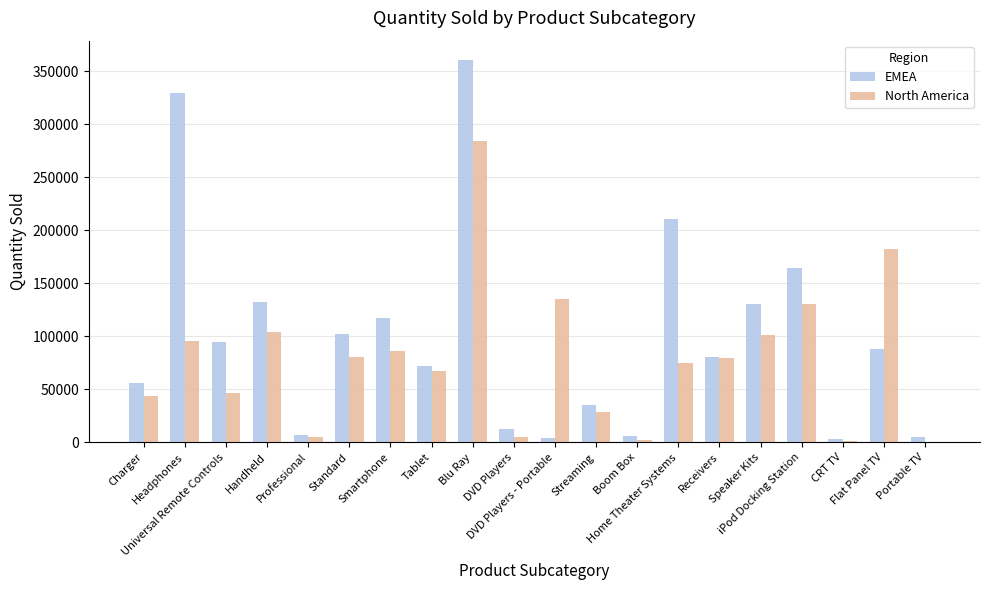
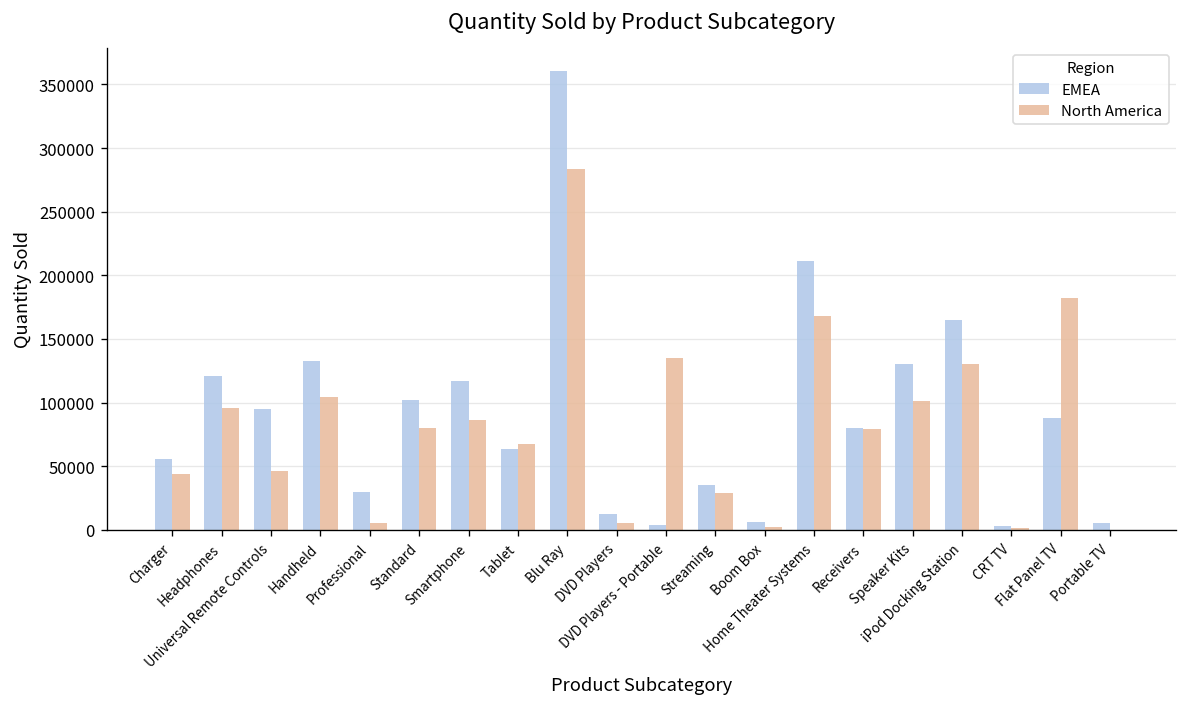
EMEA, Headphones: 330000 -> 121000
EMEA, Professional: 7000 -> 30000
EMEA, Tablet: 72000 -> 64000
North America, Home Theater Systems: 75000 -> 168000
